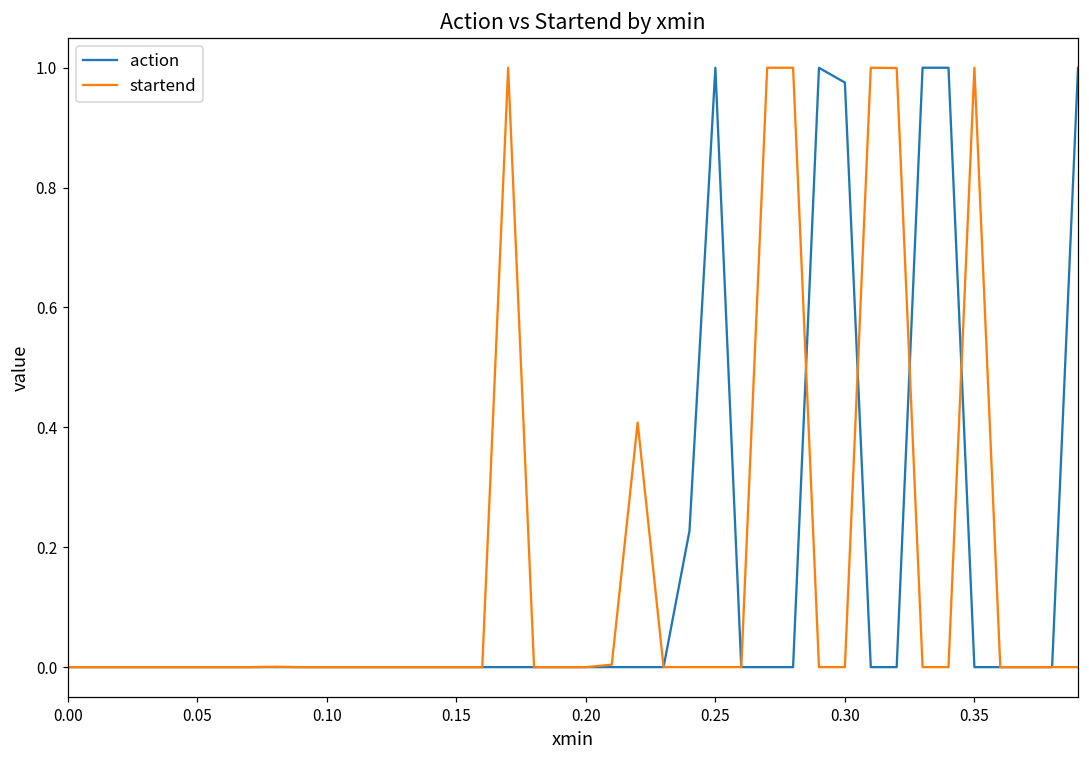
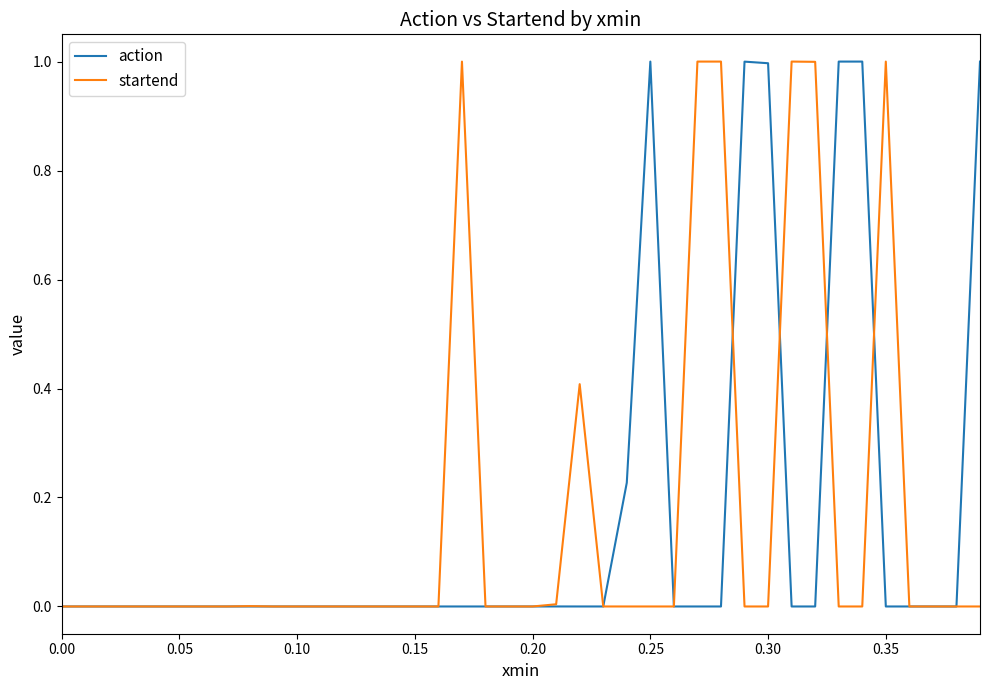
action, 0.30: 0.98 -> 1.00
